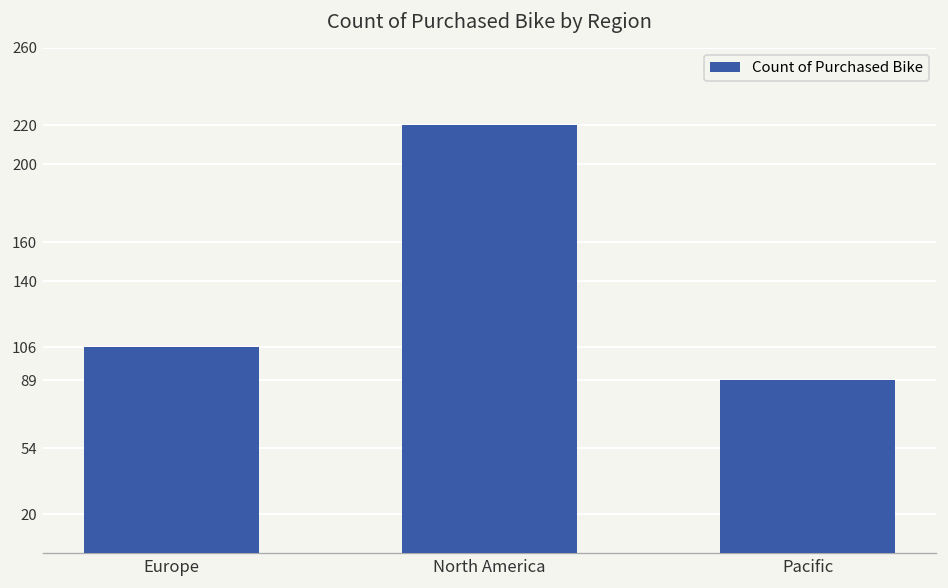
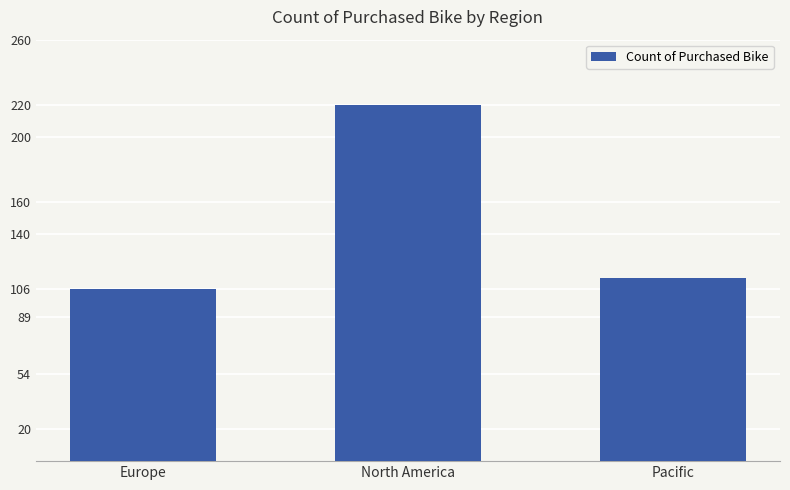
Pacific: 89 -> 113
